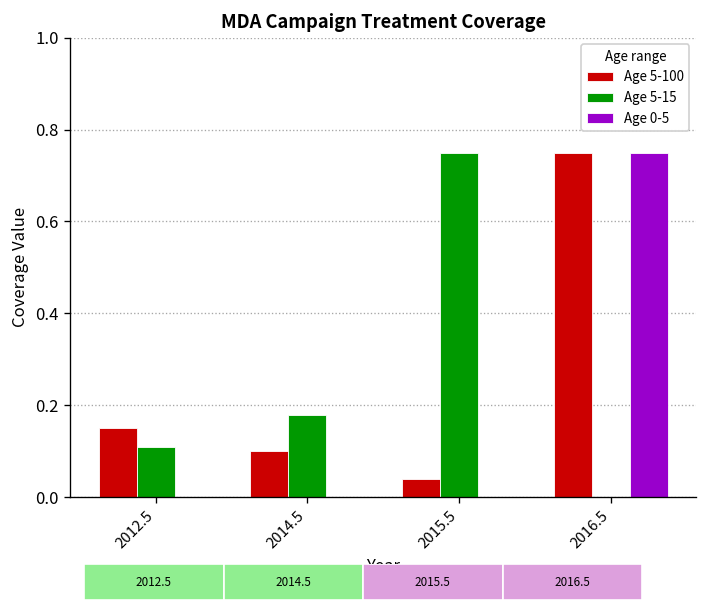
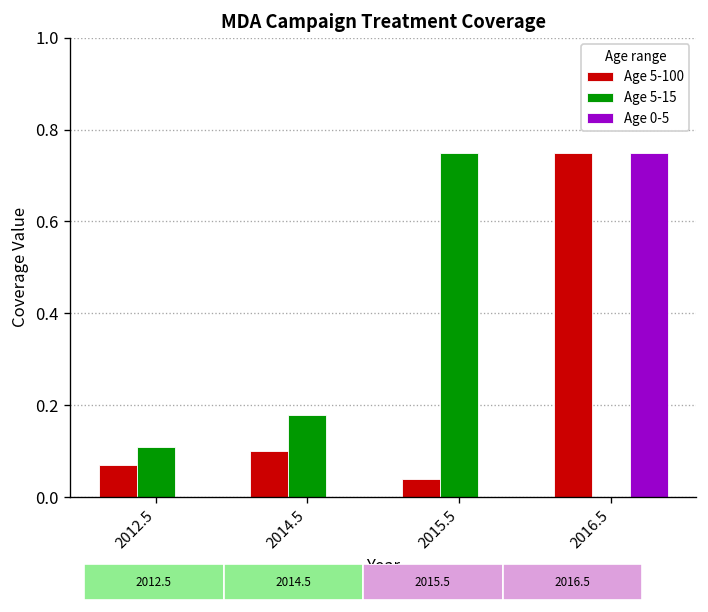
MDA Campaign Treatment Coverage, Age 5-100, 2012.5: 0.15 -> 0.07
